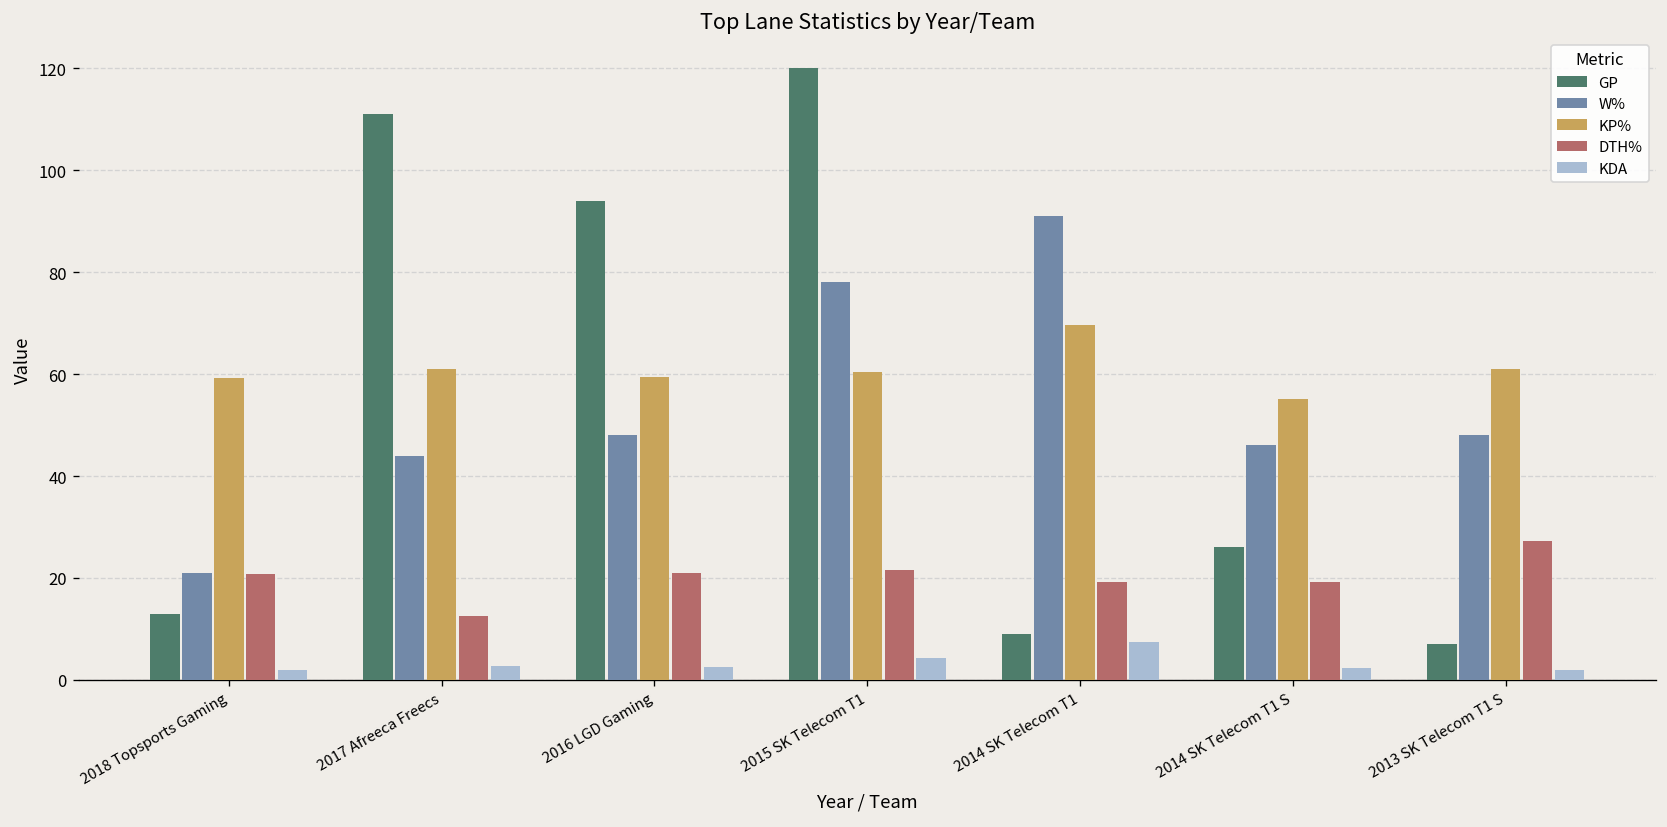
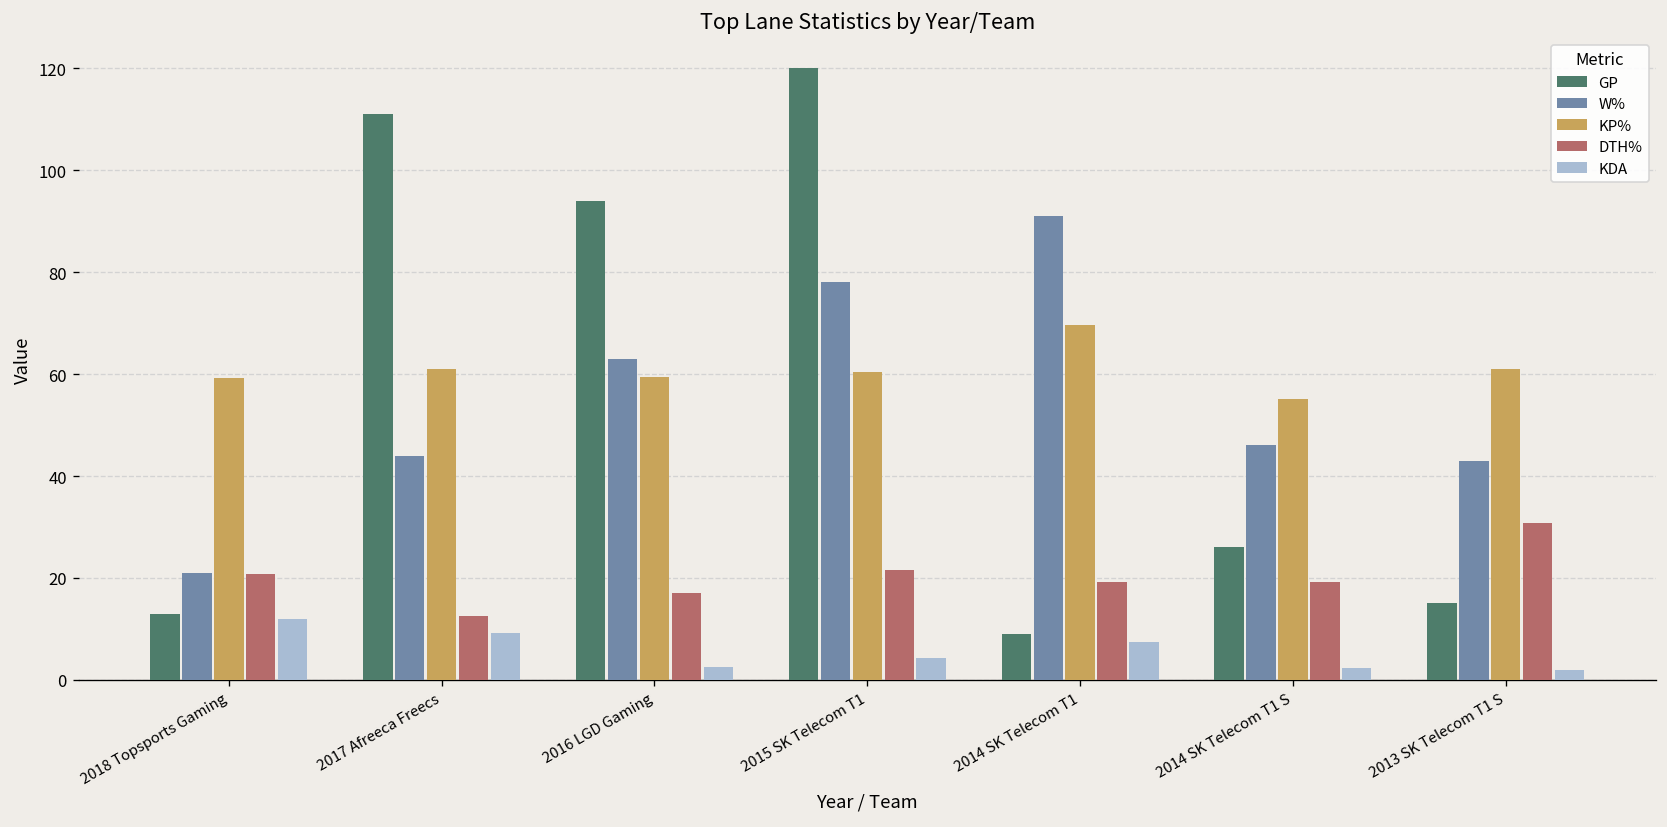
KDA, 2018 Topsports Gaming: 2 -> 12
KDA, 2017 Afreeca Freecs: 3 -> 9
W%, 2016 LGD Gaming: 48 -> 63
DTH%, 2016 LGD Gaming: 21 -> 17
GP, 2013 SK Telecom T1 S: 7 -> 15
W%, 2013 SK Telecom T1 S: 48 -> 43
DTH%, 2013 SK Telecom T1 S: 27 -> 31
